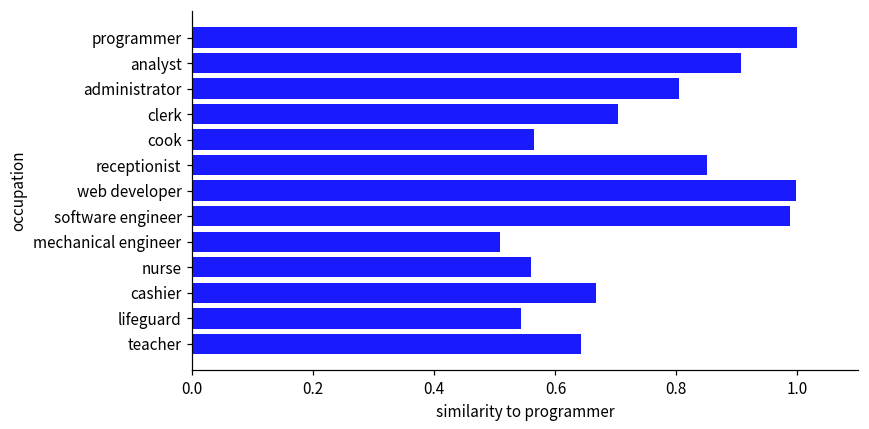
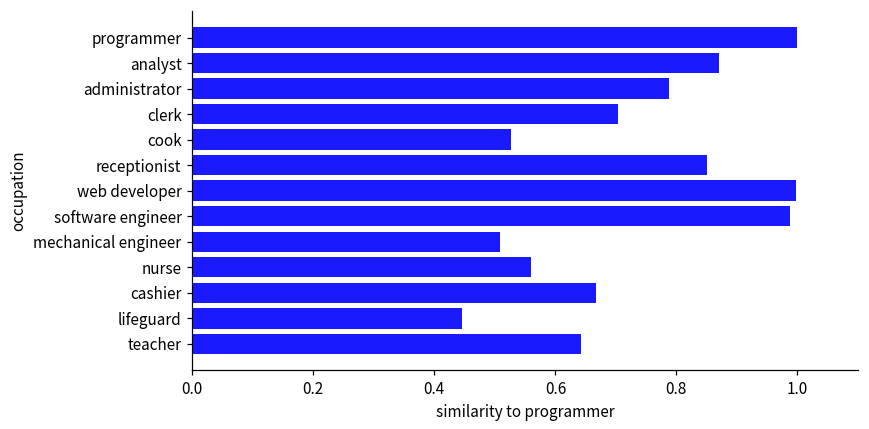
analyst: 0.91 -> 0.87
administrator: 0.80 -> 0.79
cook: 0.56 -> 0.53
lifeguard: 0.54 -> 0.45
